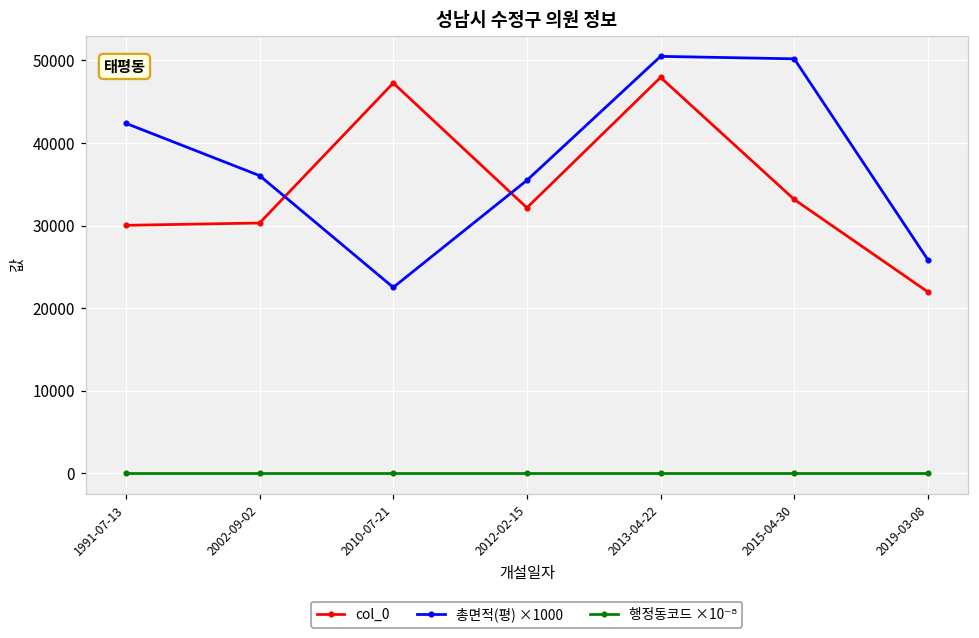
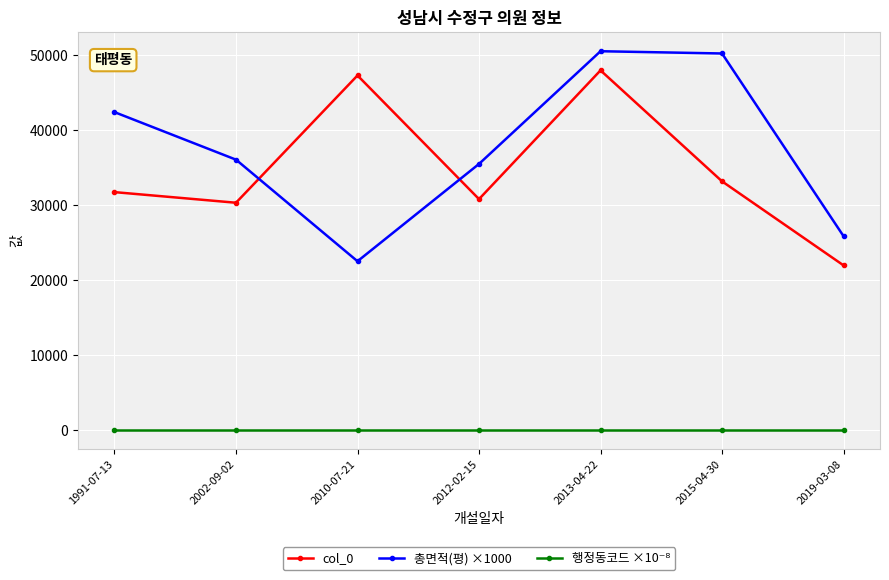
col_0, 1991-07-13: 30000 -> 32000
col_0, 2012-02-15: 32000 -> 31000
